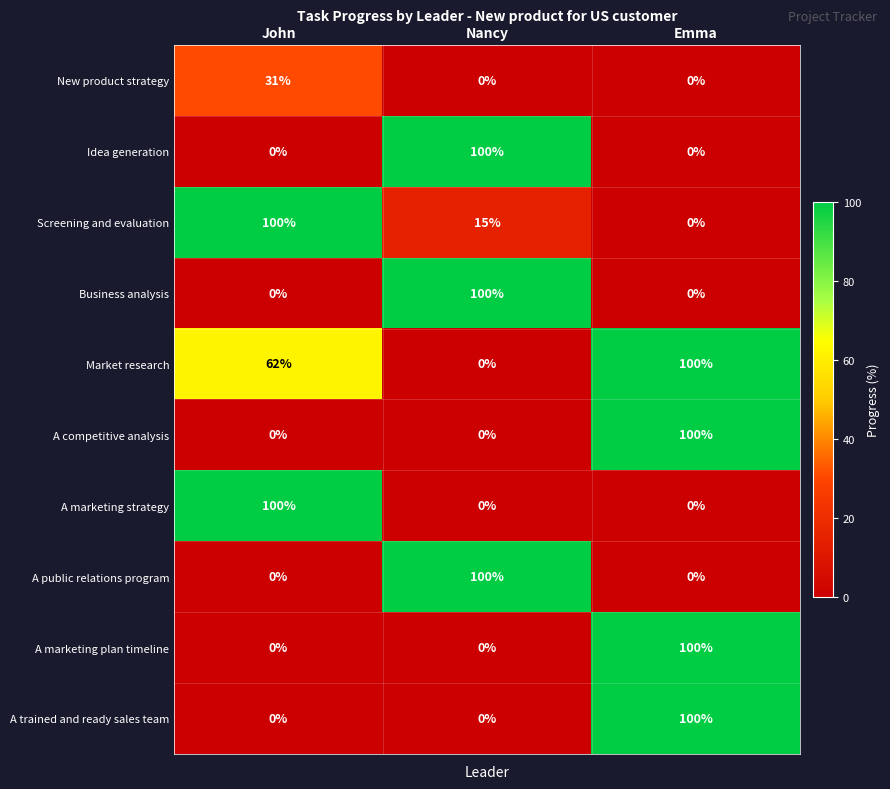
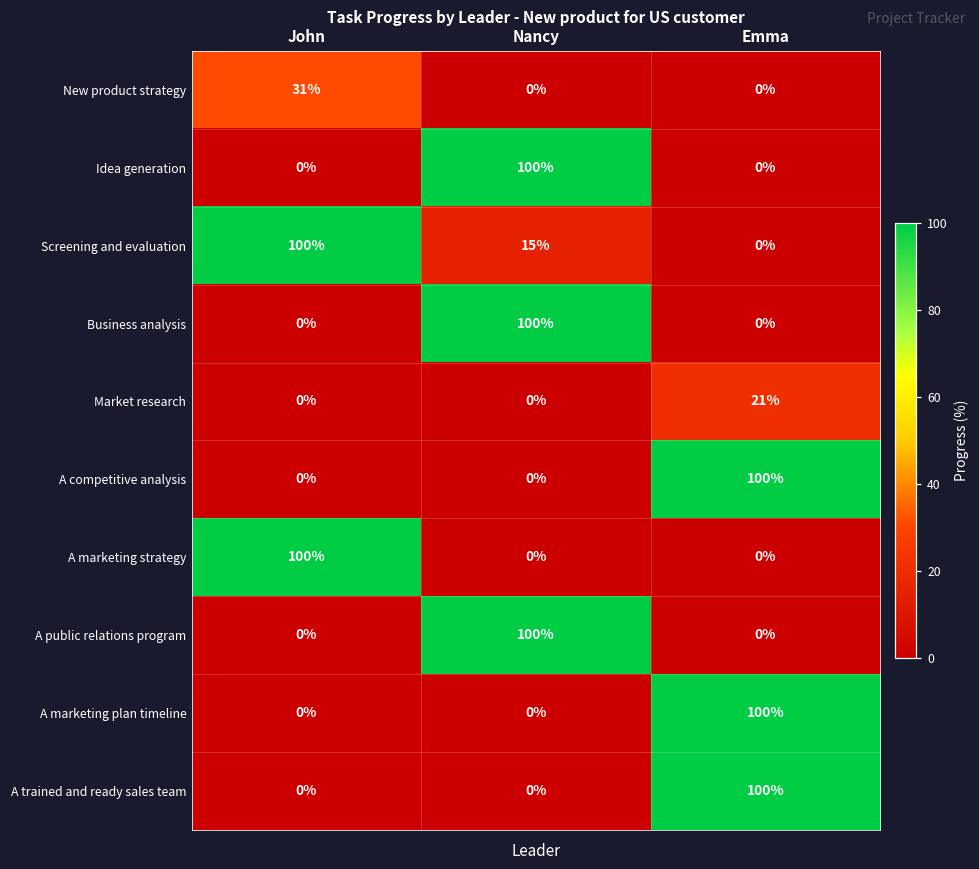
Market research, John: 62% -> 0%
Market research, Emma: 100% -> 21%
